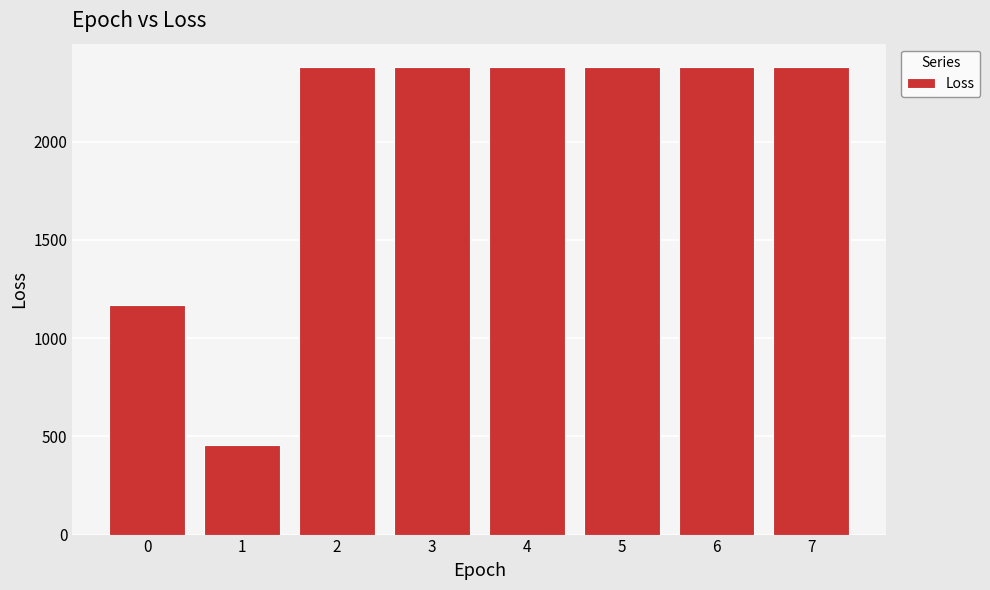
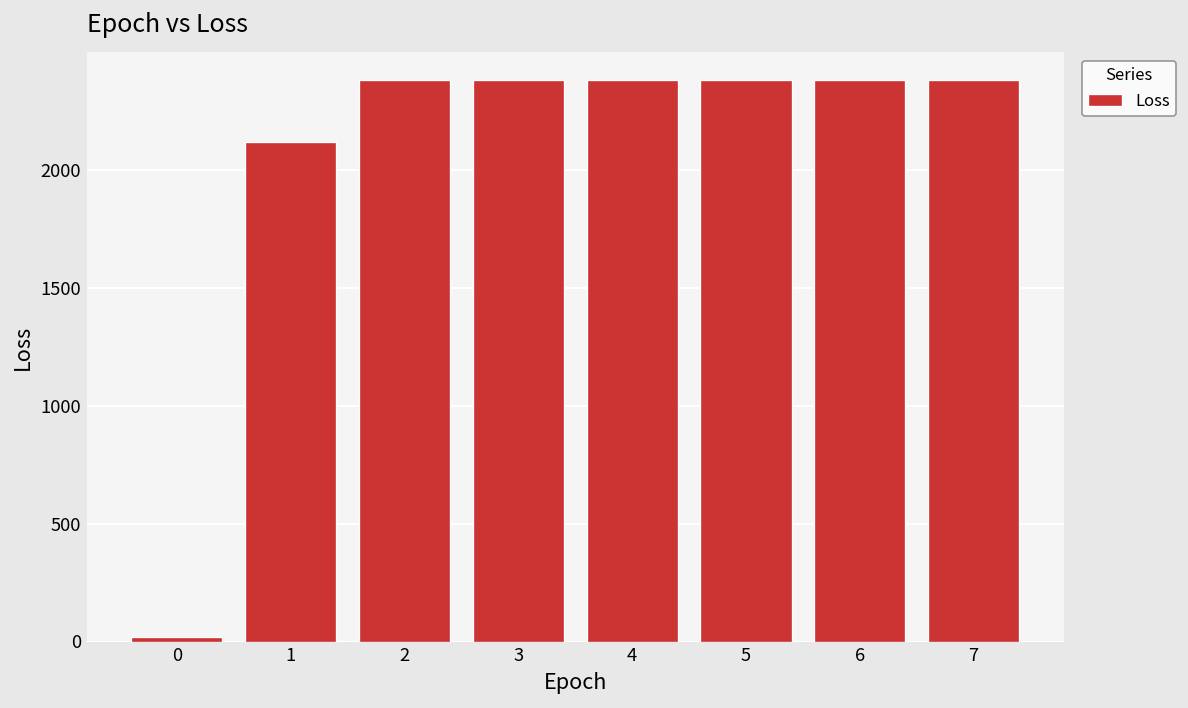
0: 1170 -> 20
1: 450 -> 2120
